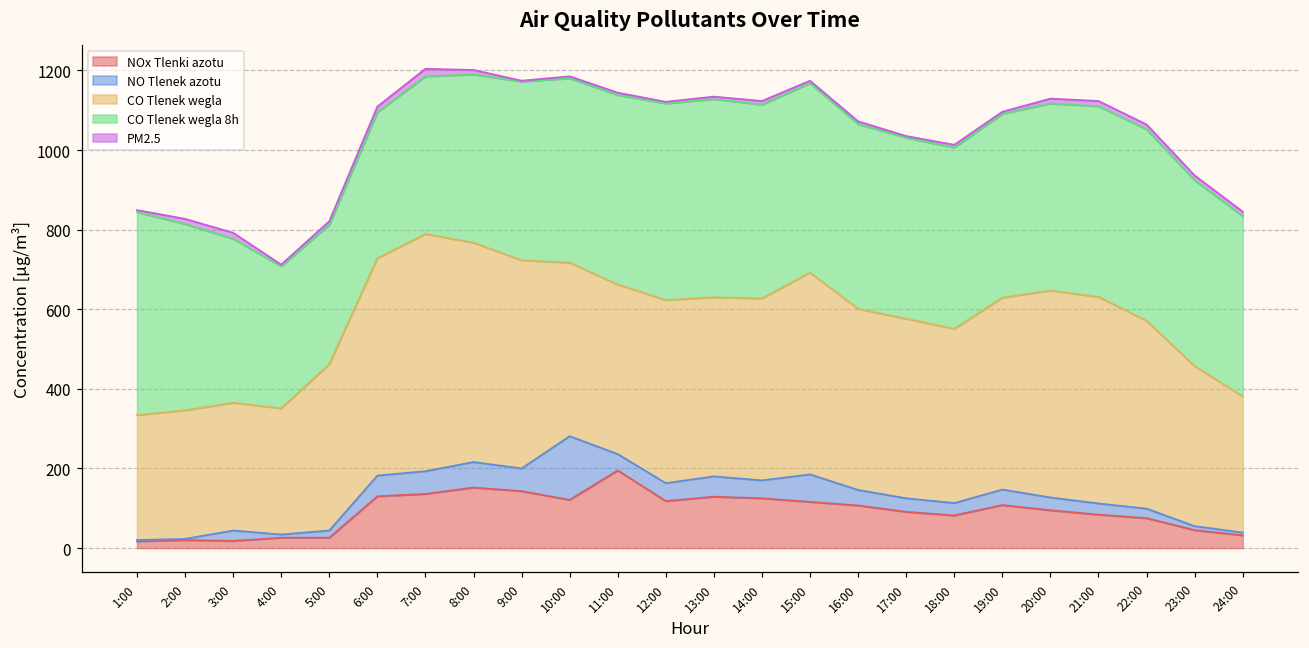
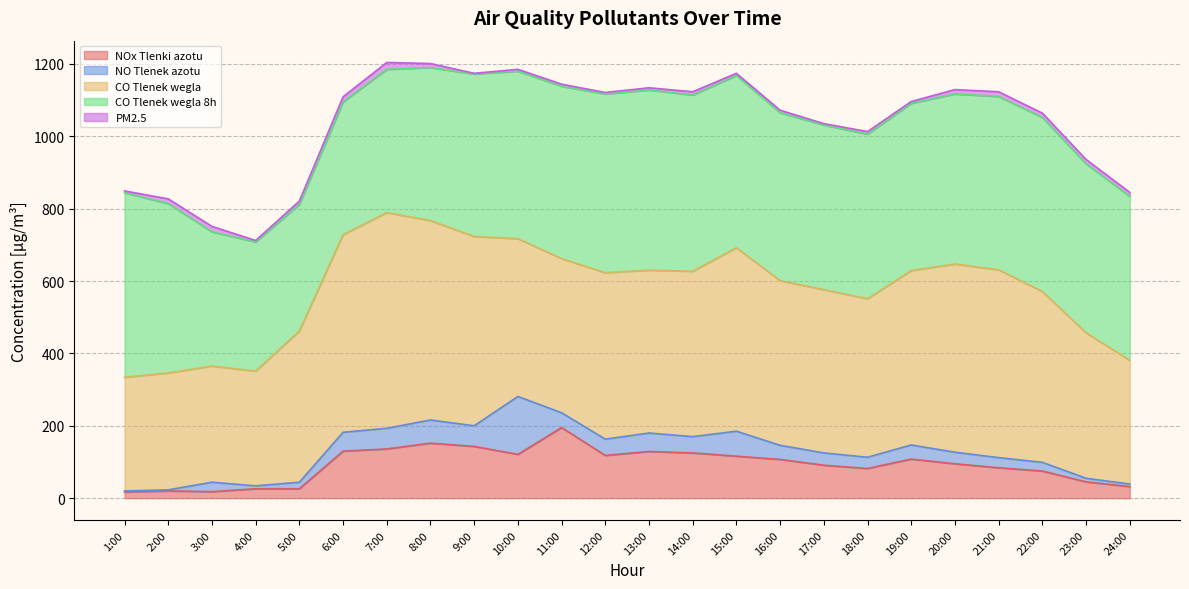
CO Tlenek wegla 8h, 3:00: 410 -> 370
